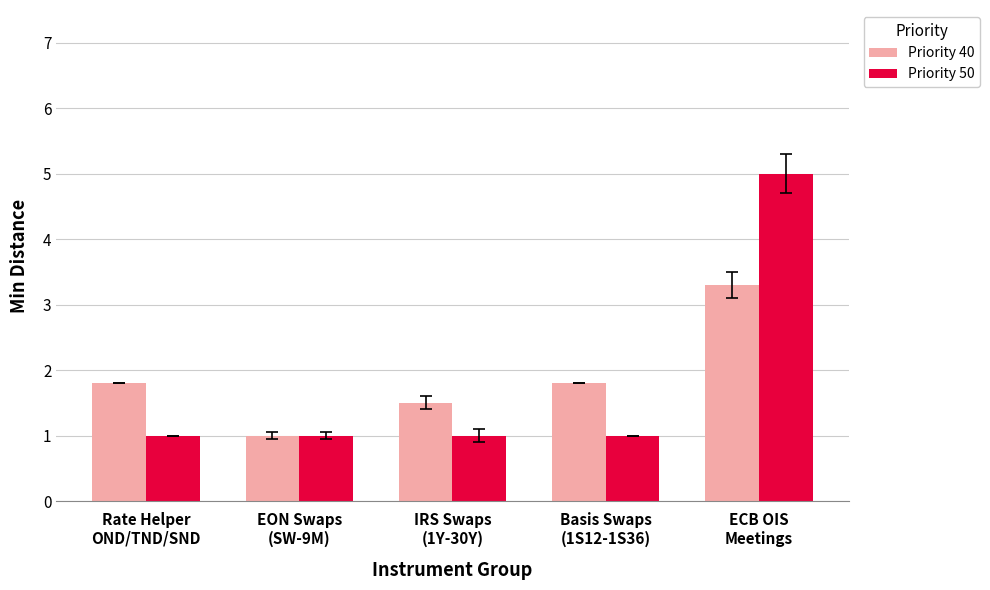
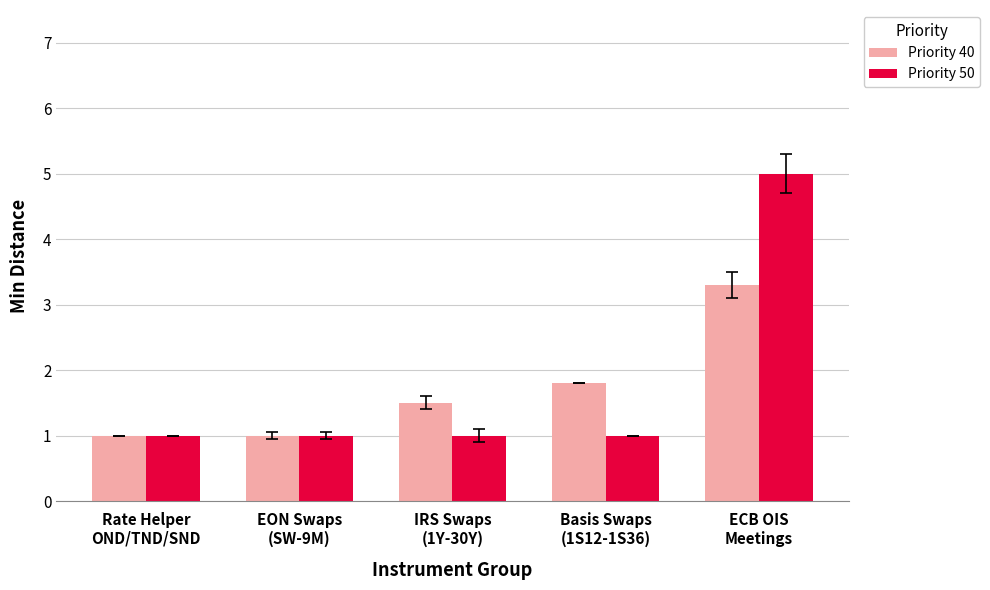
Priority 40, Rate Helper OND/TND/SND: 1.8 -> 1.0
